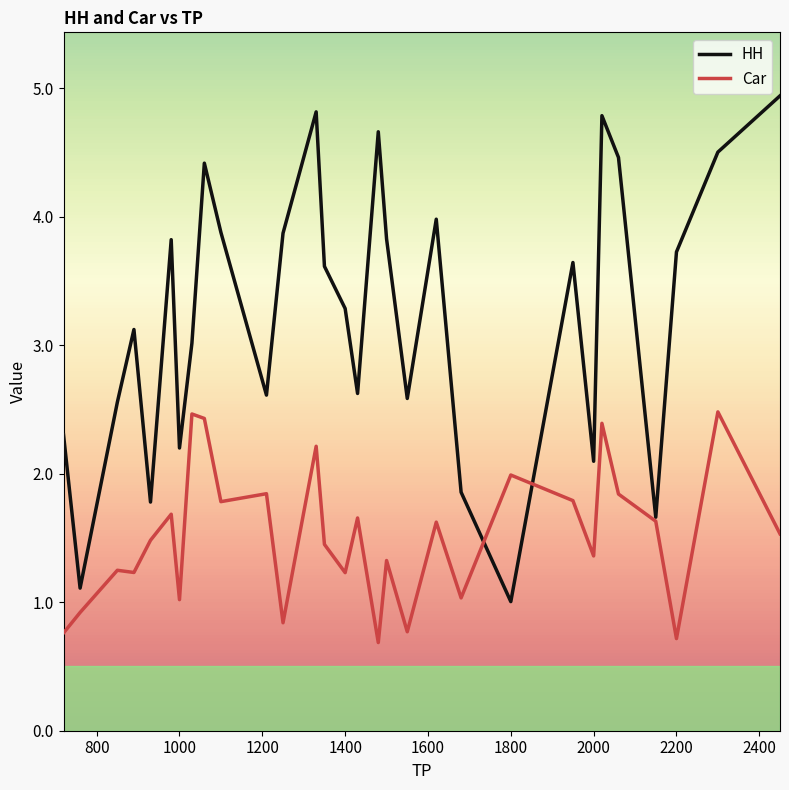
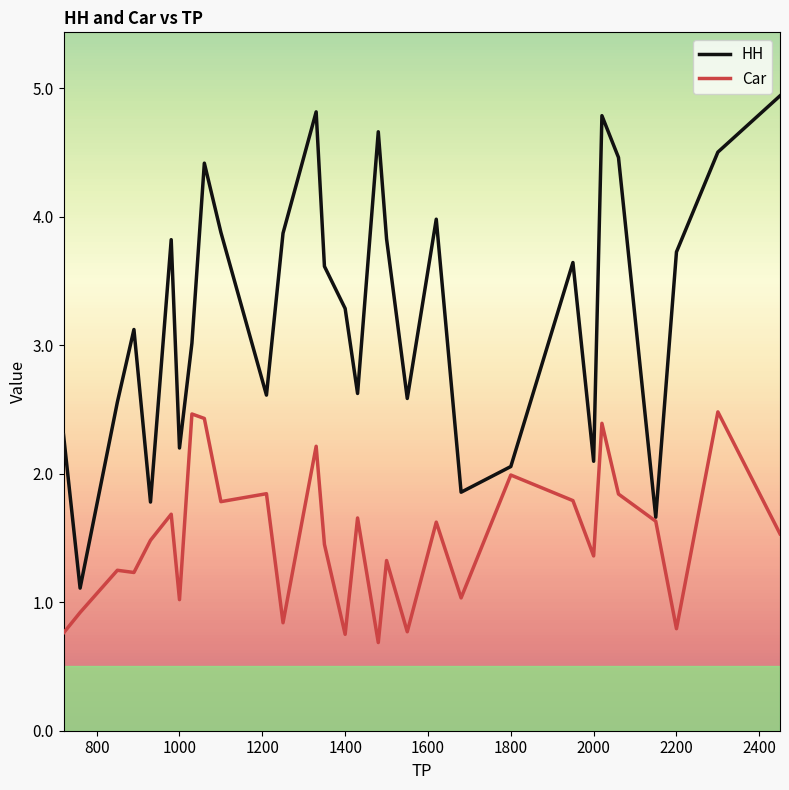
Car, 1400: 1.23 -> 0.75
HH, 1800: 1.00 -> 2.06
Car, 2200: 0.72 -> 0.79
